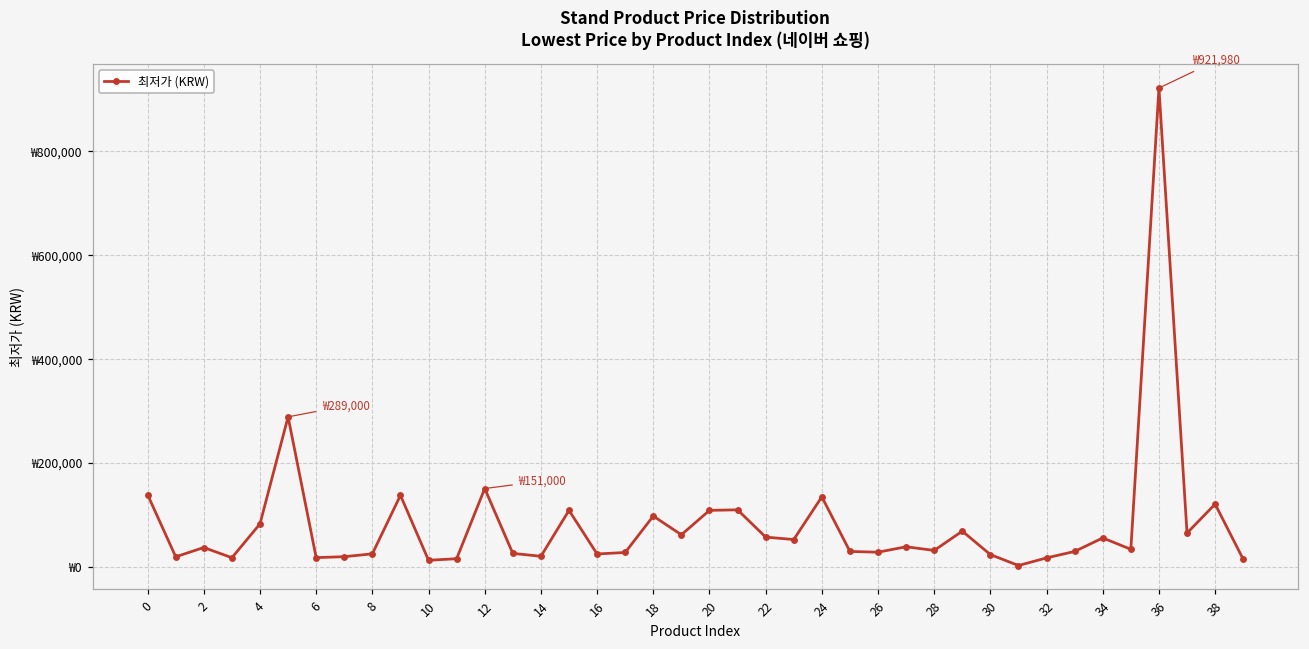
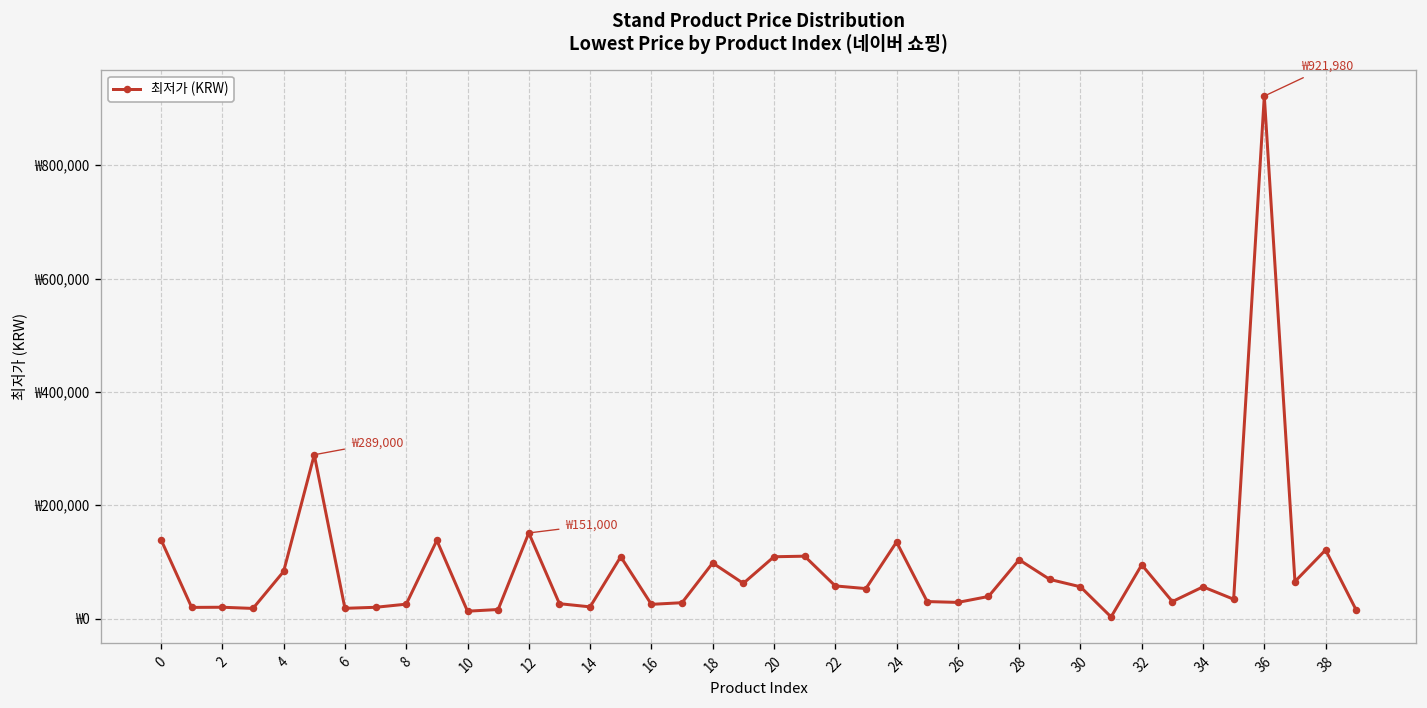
2: ₩40,000 -> ₩20,000
28: ₩30,000 -> ₩100,000
30: ₩20,000 -> ₩60,000
32: ₩20,000 -> ₩90,000
